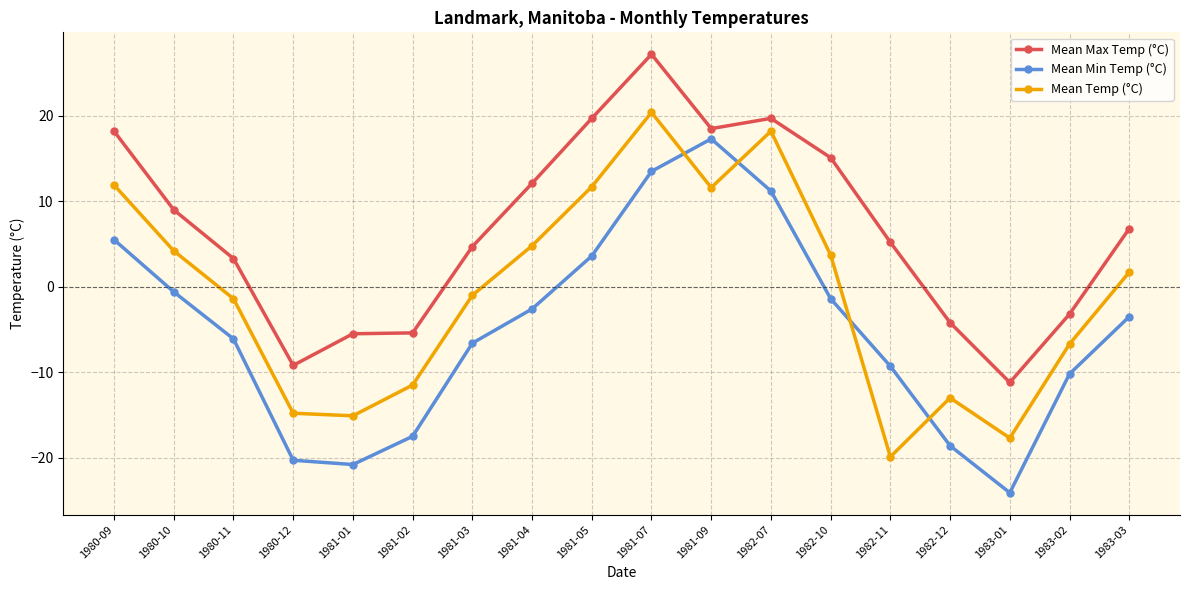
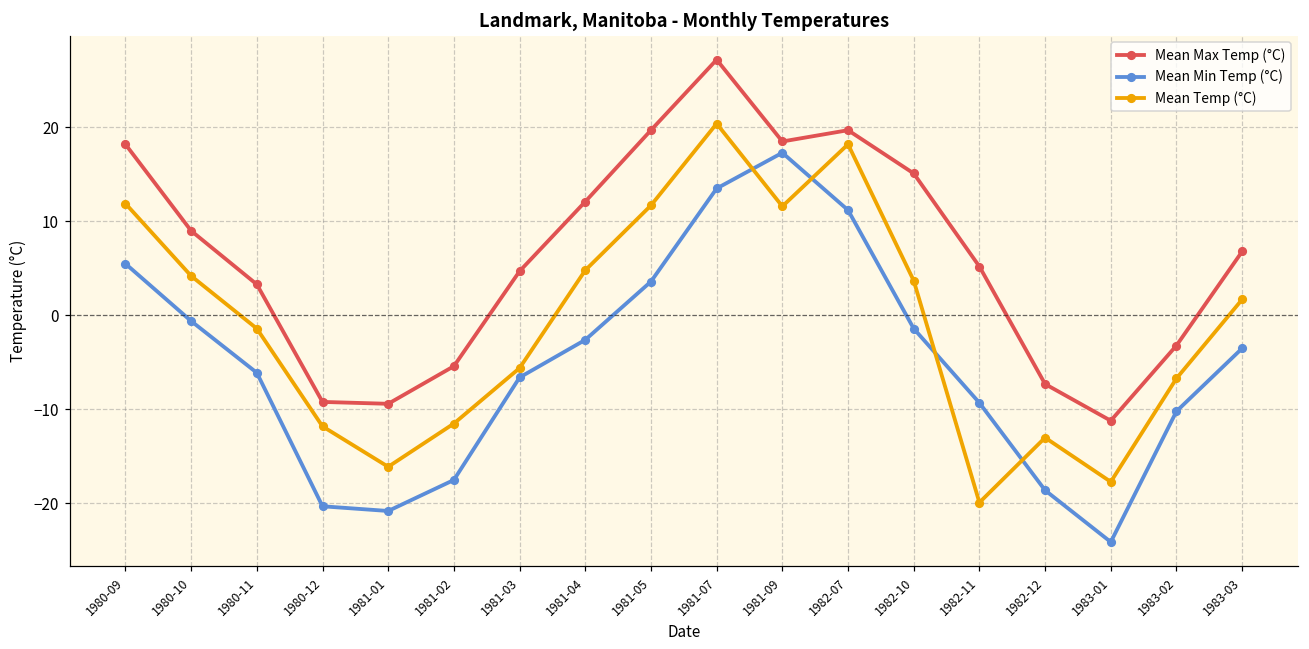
Mean Temp (°C), 1980-12: -15 -> -12
Mean Max Temp (°C), 1981-01: -6 -> -9
Mean Temp (°C), 1981-01: -15 -> -16
Mean Temp (°C), 1981-03: -1 -> -6
Mean Max Temp (°C), 1982-12: -4 -> -7
